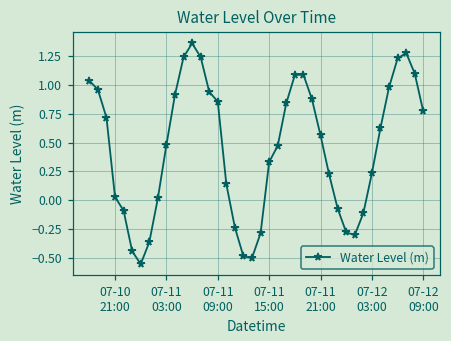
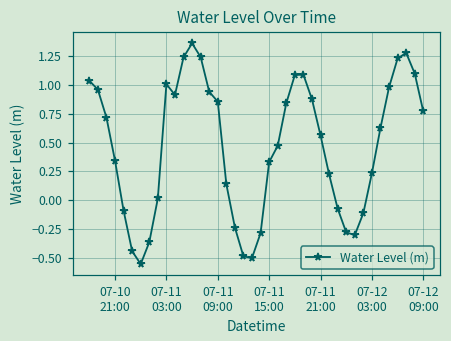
07-10 21:00: 0.03 -> 0.34
07-11 03:00: 0.48 -> 1.01
